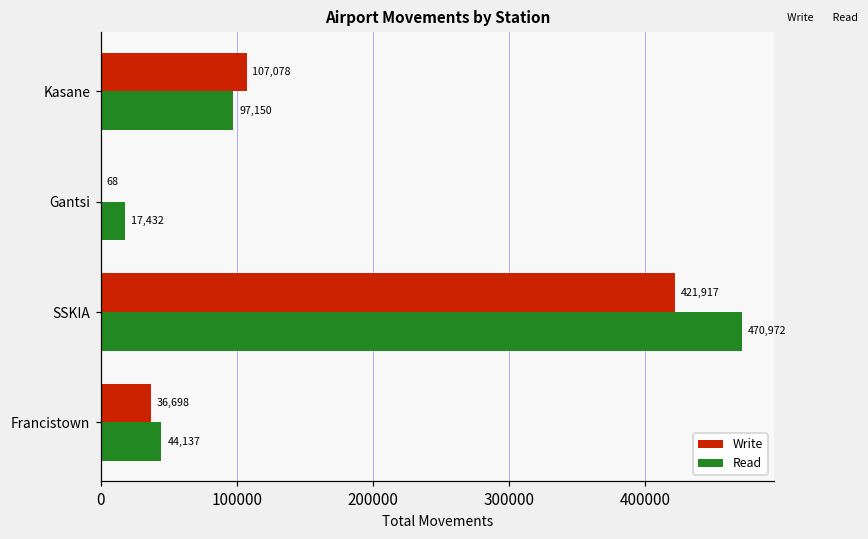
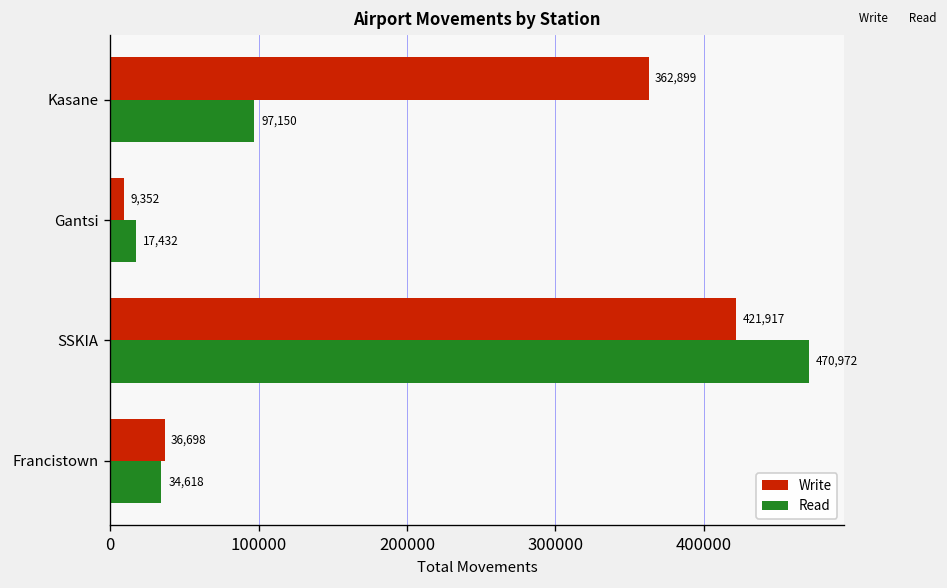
Write, Kasane: 107,078 -> 362,899
Write, Gantsi: 68 -> 9,352
Read, Francistown: 44,137 -> 34,618
